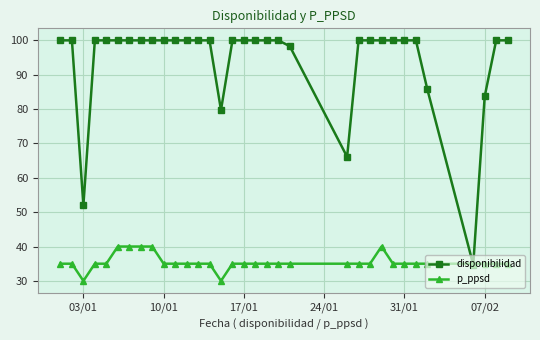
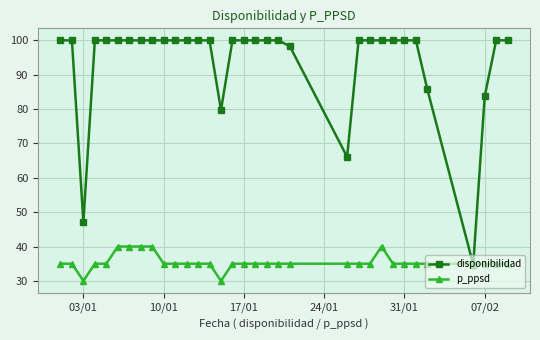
disponibilidad, 03/01: 52 -> 47
